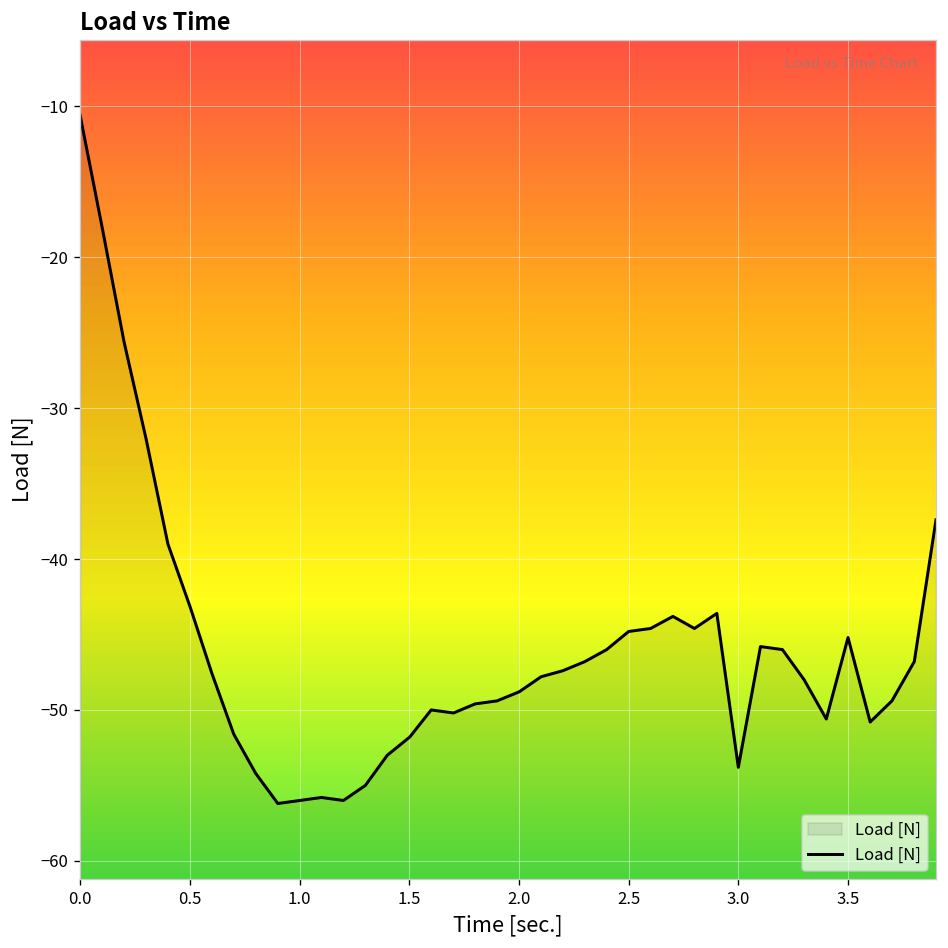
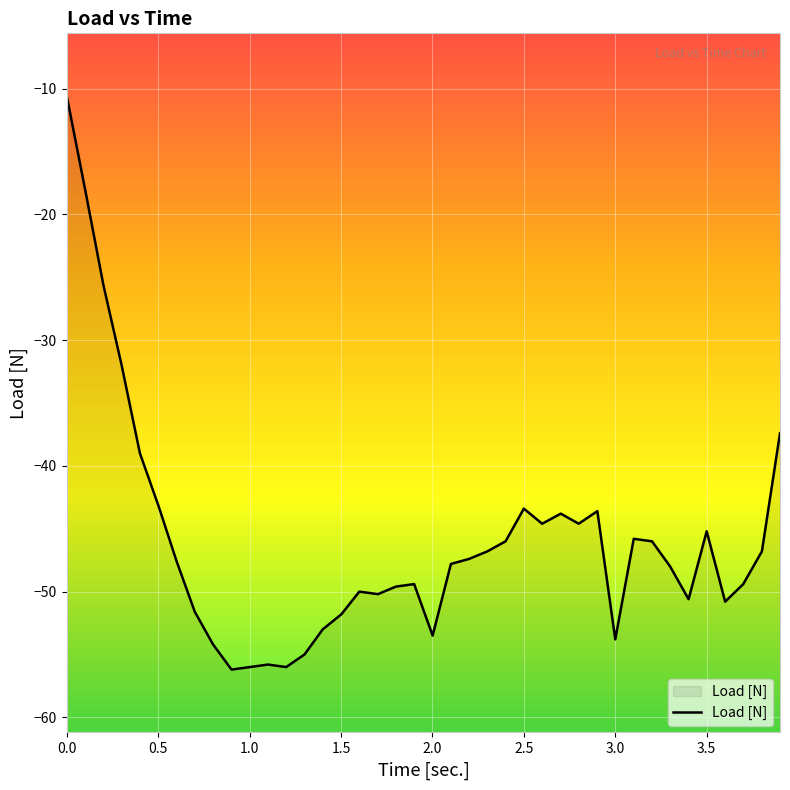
2.0: -48.8 -> -53.5
2.5: -44.8 -> -43.4
